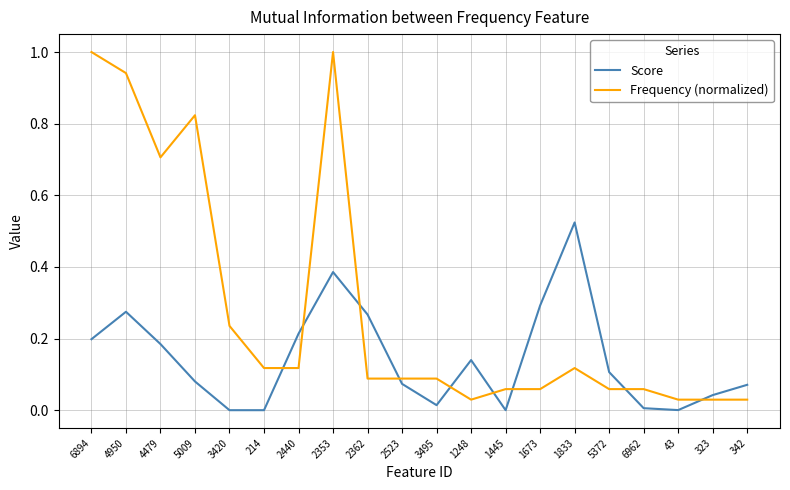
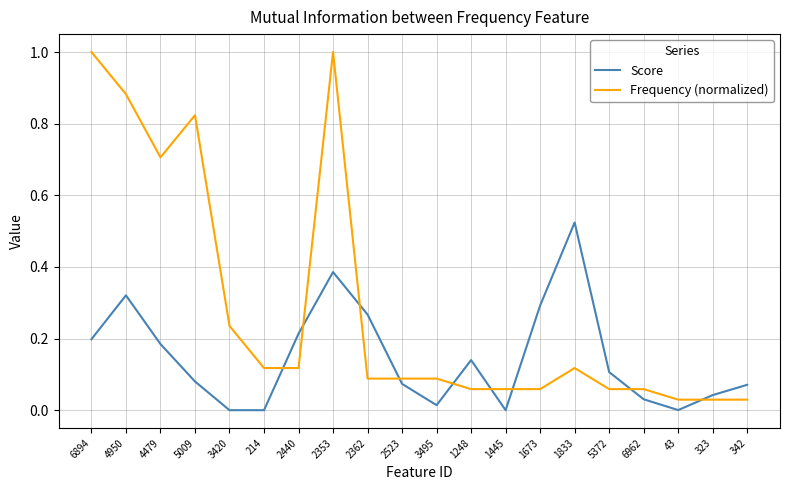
Score, 4950: 0.27 -> 0.32
Frequency (normalized), 4950: 0.94 -> 0.88
Frequency (normalized), 1248: 0.03 -> 0.06
Score, 6962: 0.01 -> 0.03
